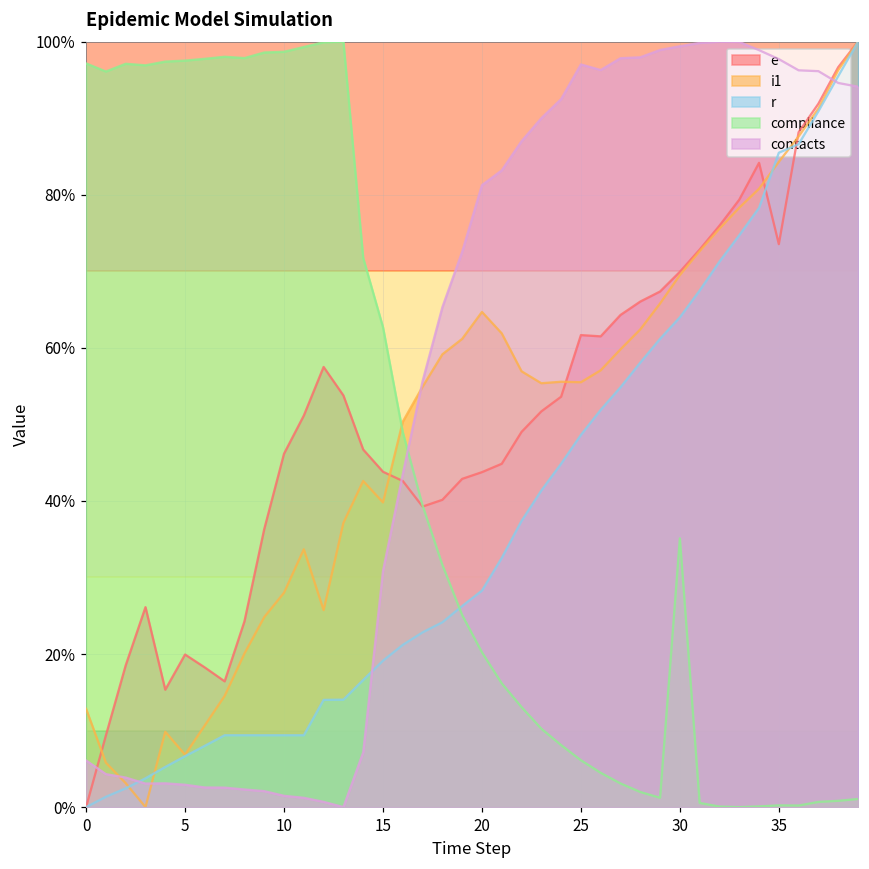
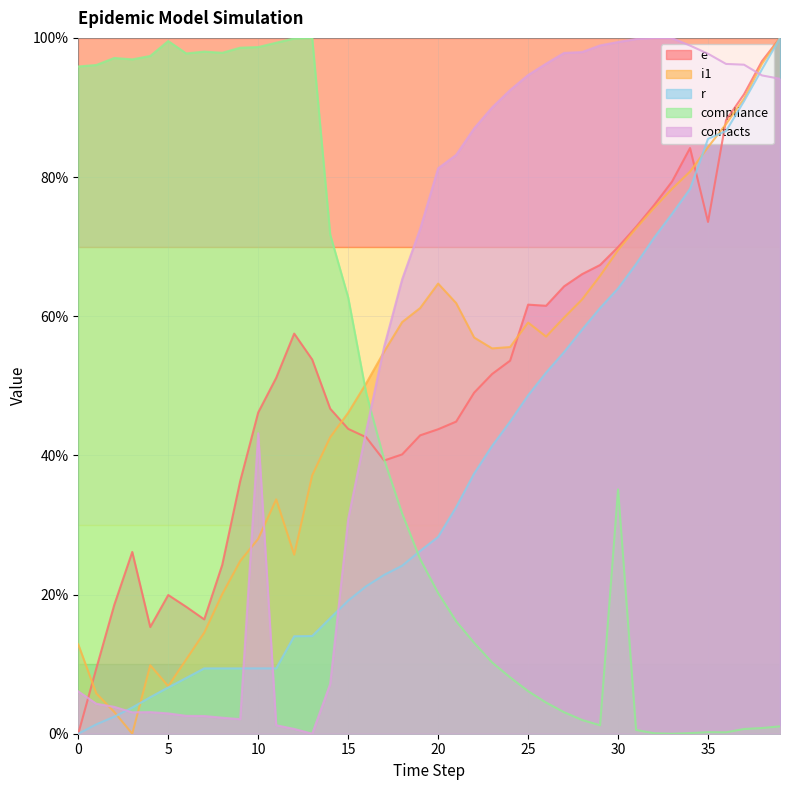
compliance, 0: 97% -> 96%
compliance, 5: 98% -> 100%
contacts, 10: 1% -> 43%
i1, 15: 40% -> 46%
i1, 25: 56% -> 59%
contacts, 25: 97% -> 95%
